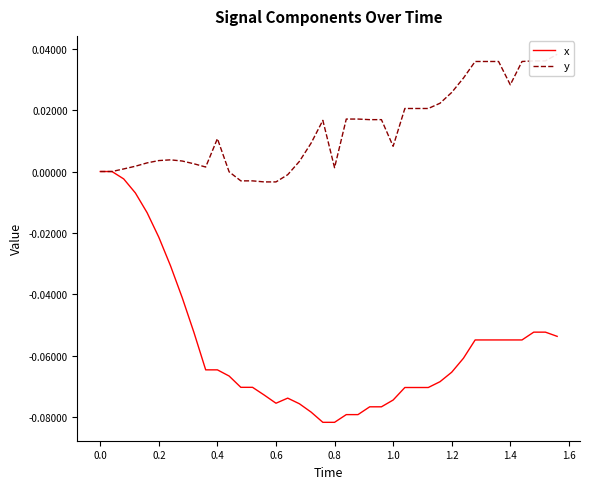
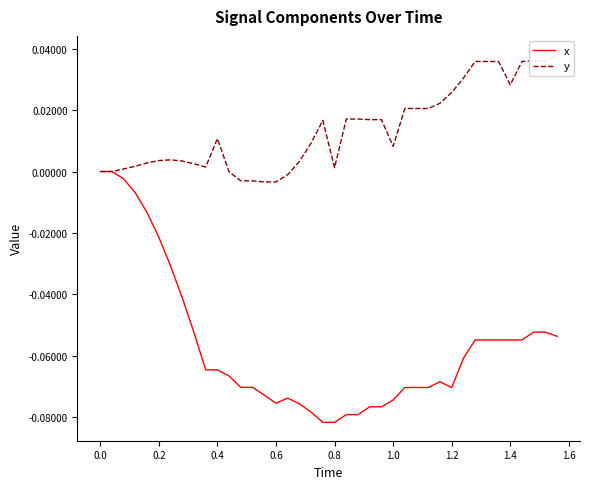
x, 1.2: -0.065 -> -0.070
